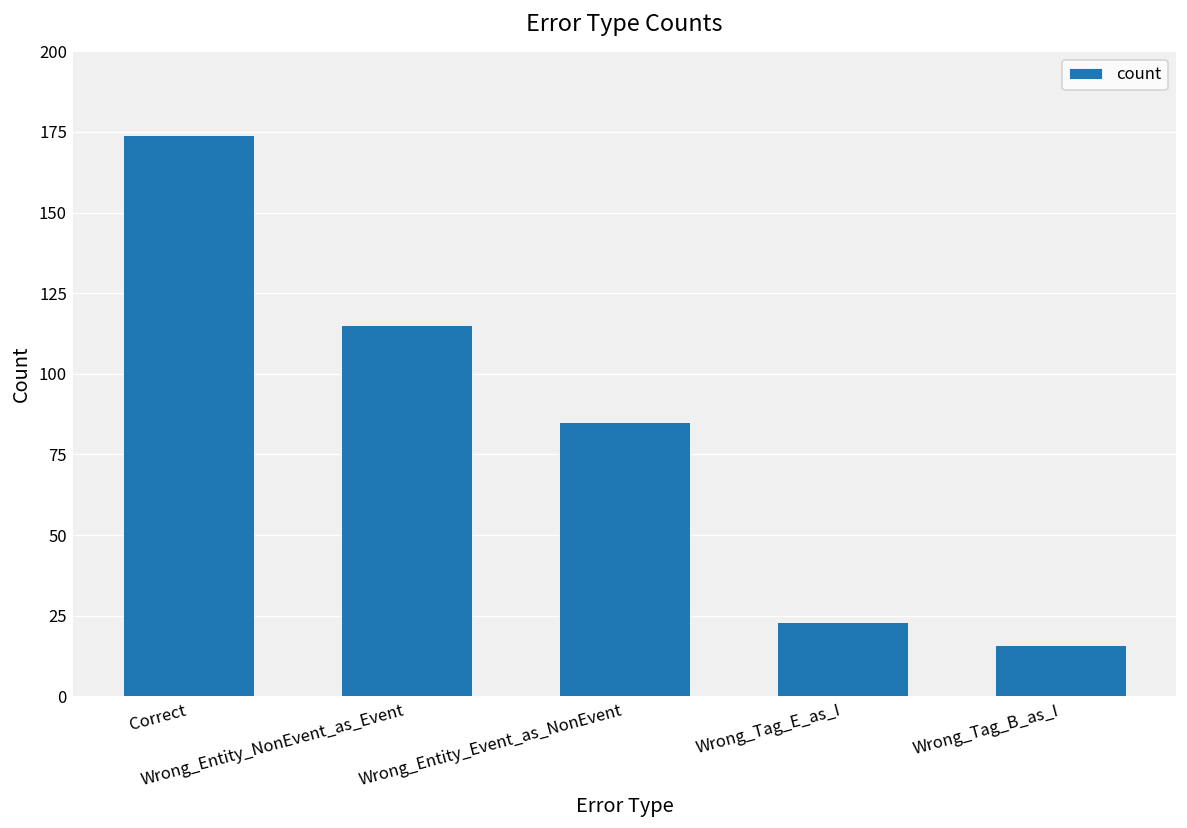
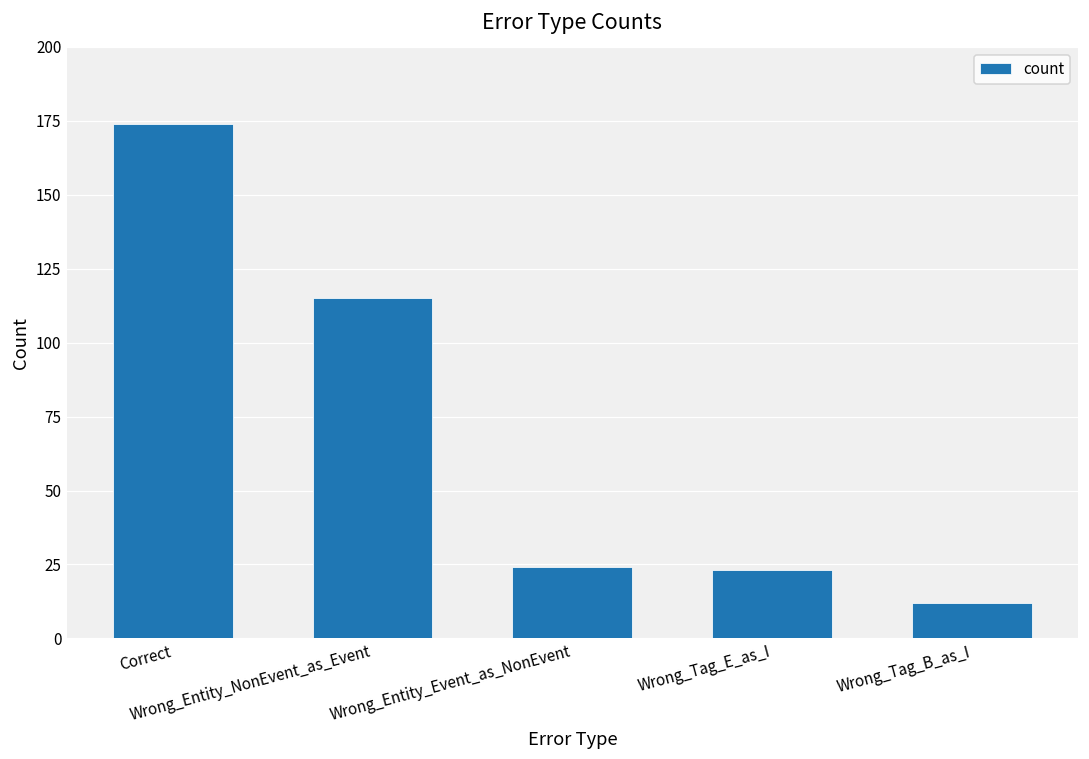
Wrong_Entity_Event_as_NonEvent: 85 -> 24
Wrong_Tag_B_as_I: 16 -> 12
